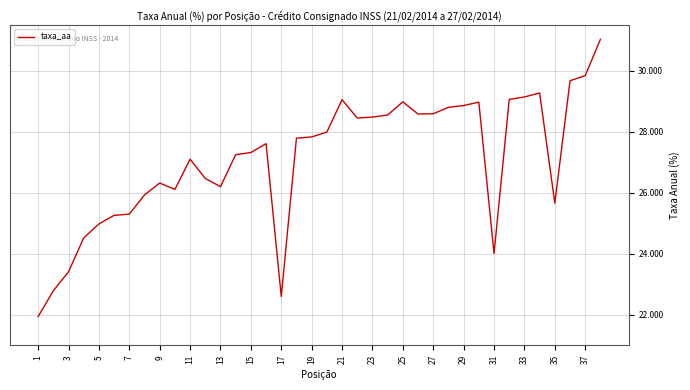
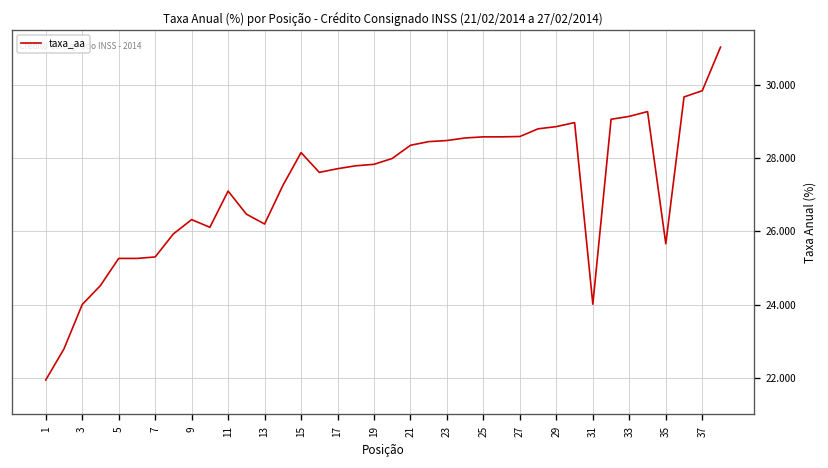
3: 23.4 -> 24.0
5: 25.0 -> 25.3
15: 27.3 -> 28.2
17: 22.6 -> 27.7
21: 29.1 -> 28.4
25: 29.0 -> 28.6
